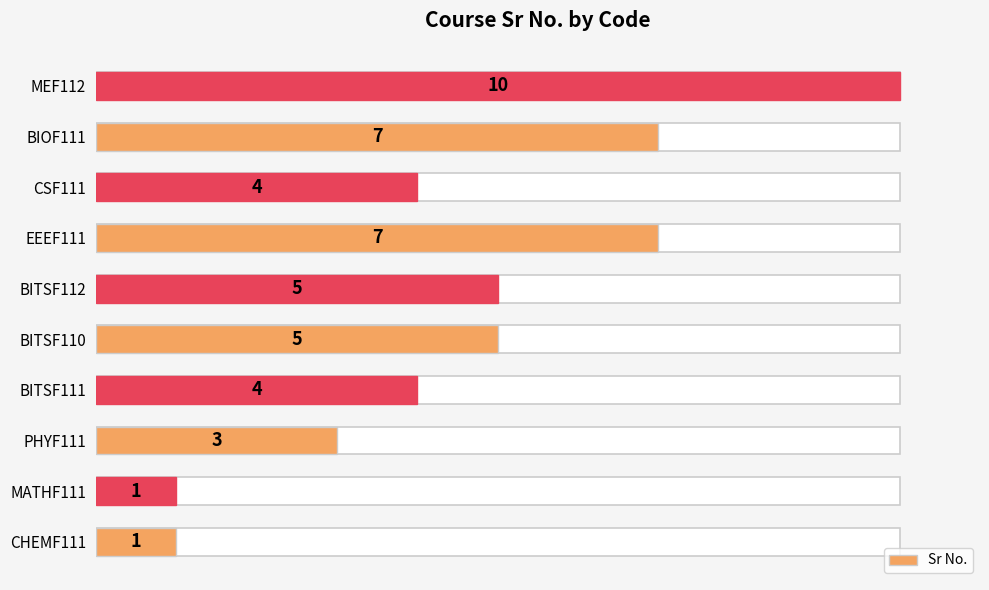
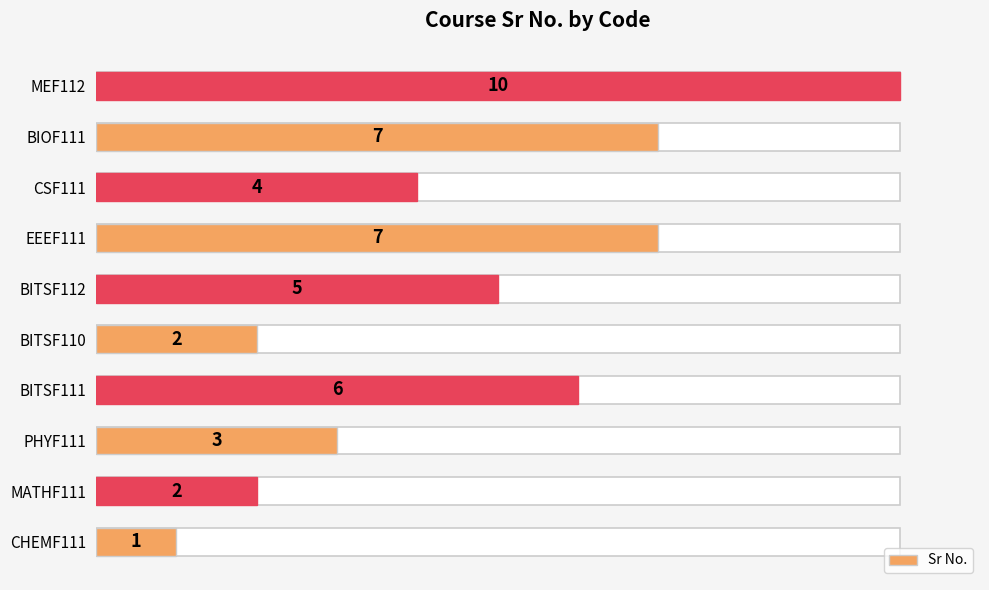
Sr No., BITSF110: 5 -> 2
Sr No., BITSF111: 4 -> 6
Sr No., MATHF111: 1 -> 2
